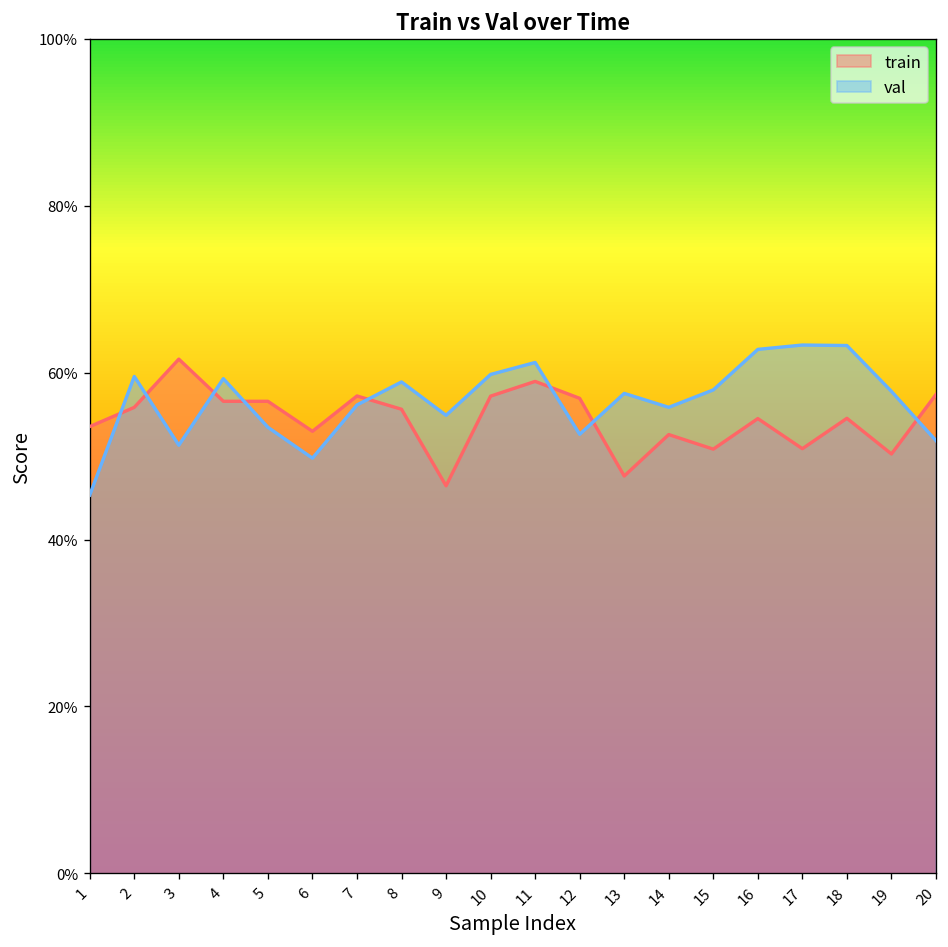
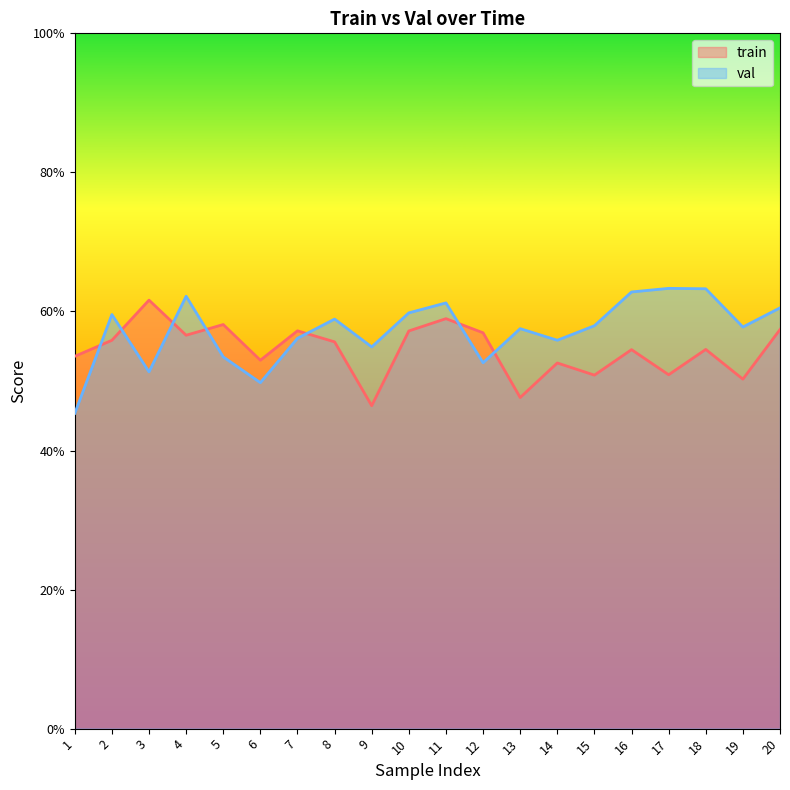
val, 4: 59% -> 62%
train, 5: 57% -> 58%
val, 20: 52% -> 61%
